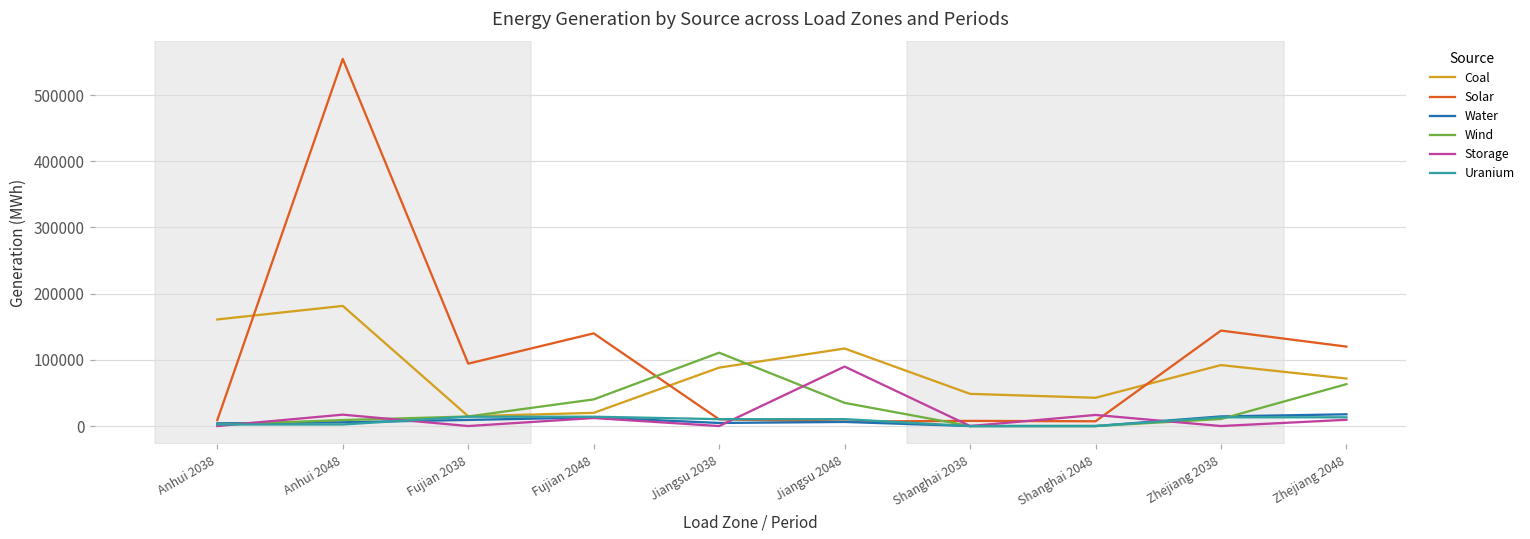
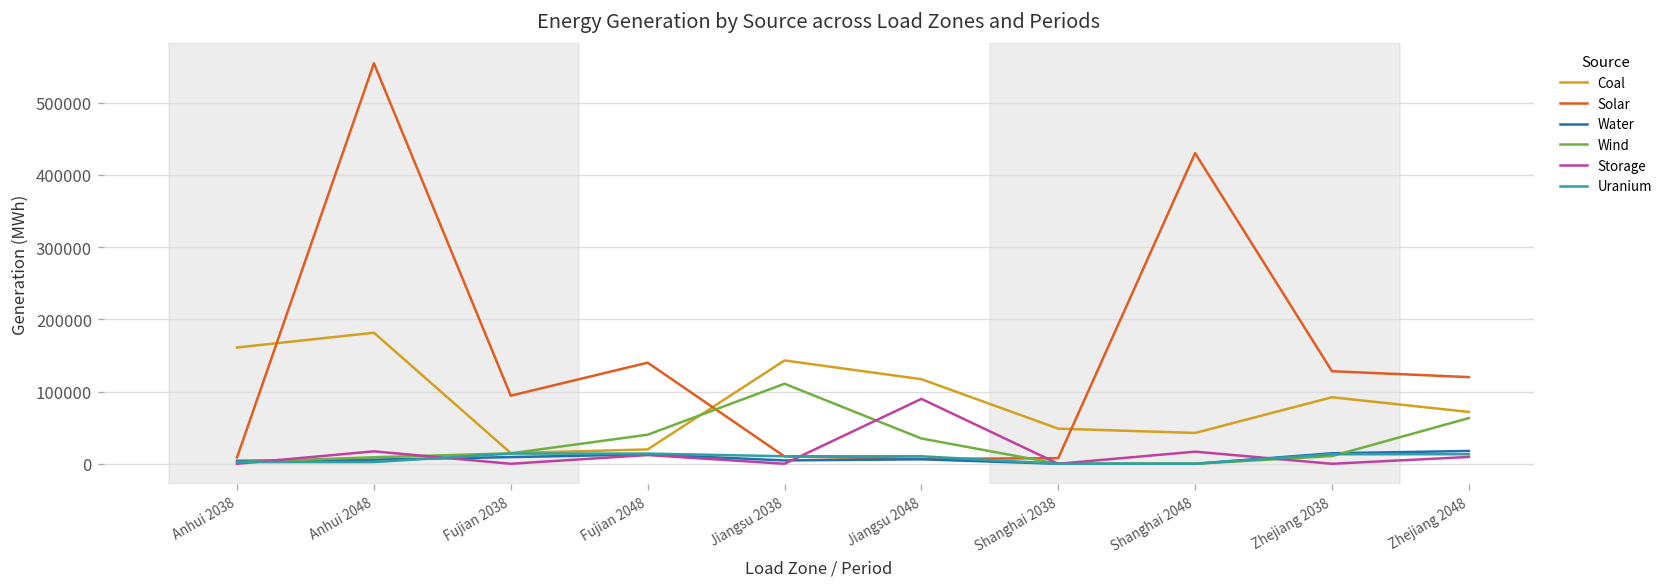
Coal, Jiangsu 2038: 90000 -> 140000
Solar, Shanghai 2048: 10000 -> 430000
Solar, Zhejiang 2038: 140000 -> 130000
